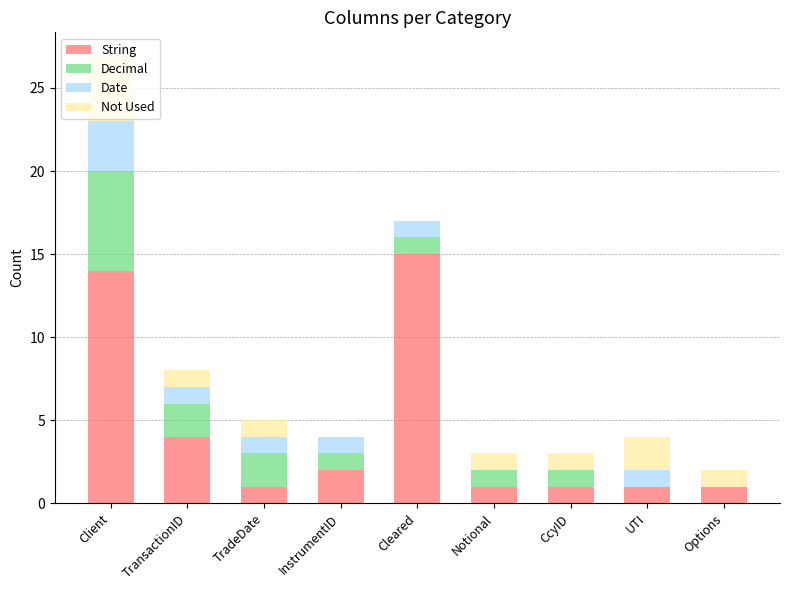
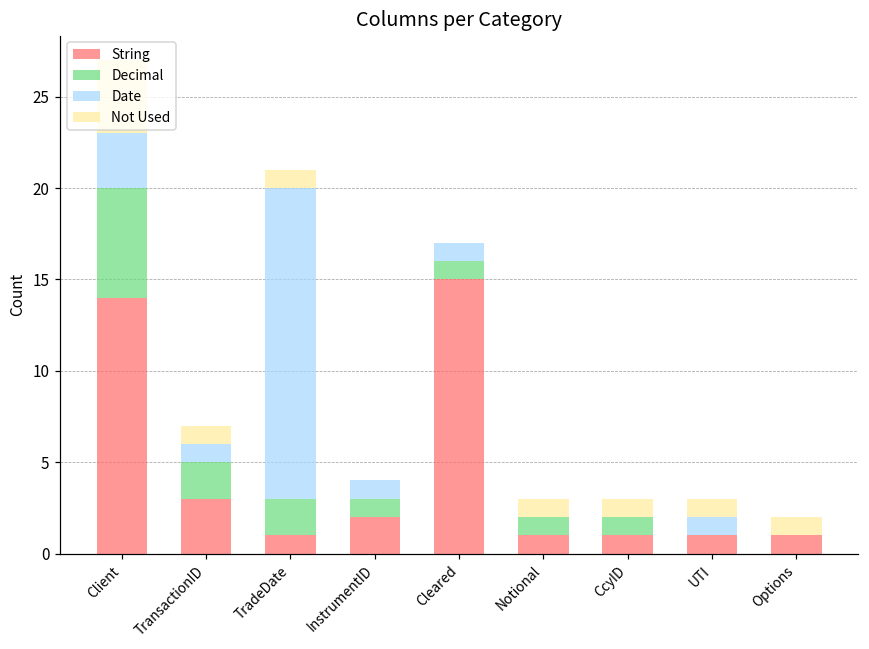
String, TransactionID: 4 -> 3
Date, TradeDate: 1 -> 17
Not Used, UTI: 2 -> 1
